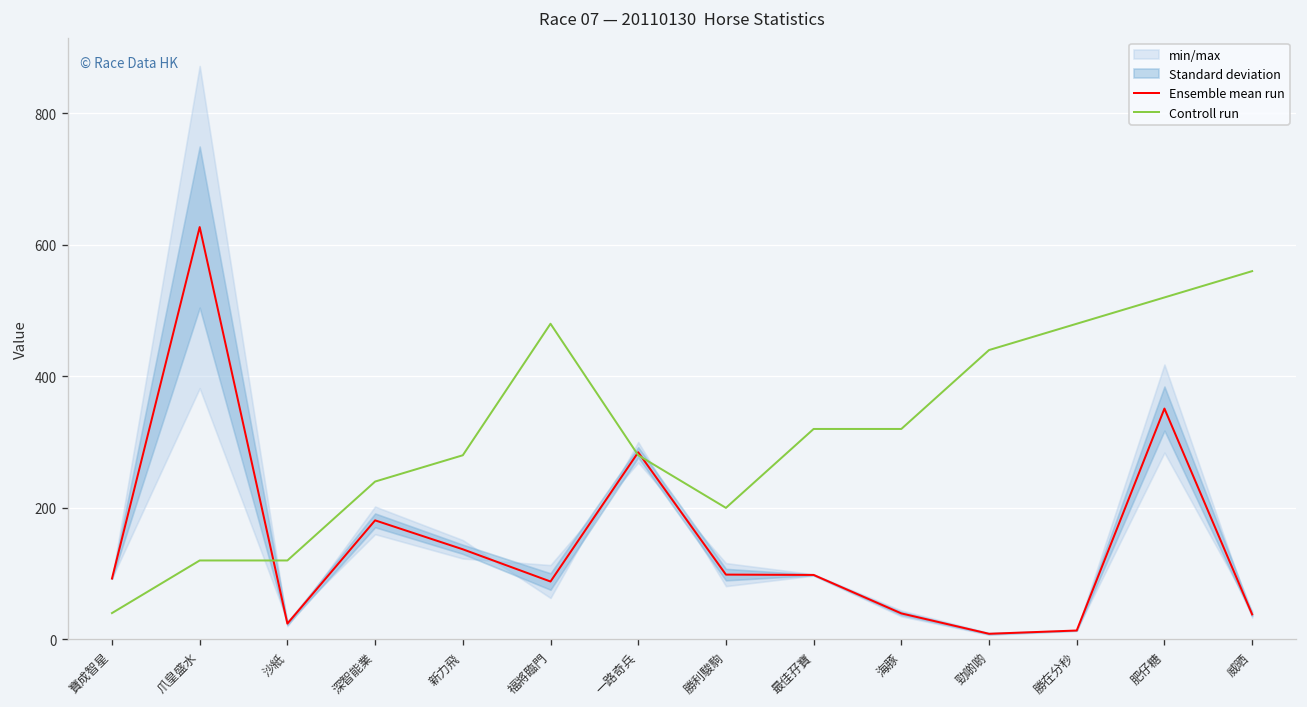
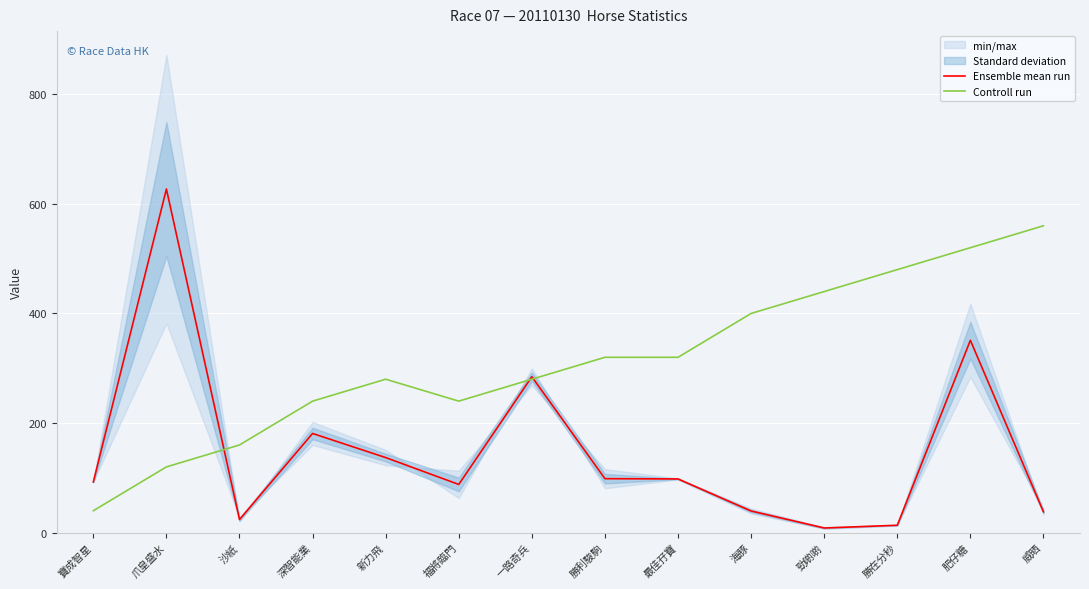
Controll run, 沙紙: 120 -> 160
Controll run, 福將臨門: 480 -> 240
Controll run, 勝利駿駒: 200 -> 320
Controll run, 海豚: 320 -> 400
